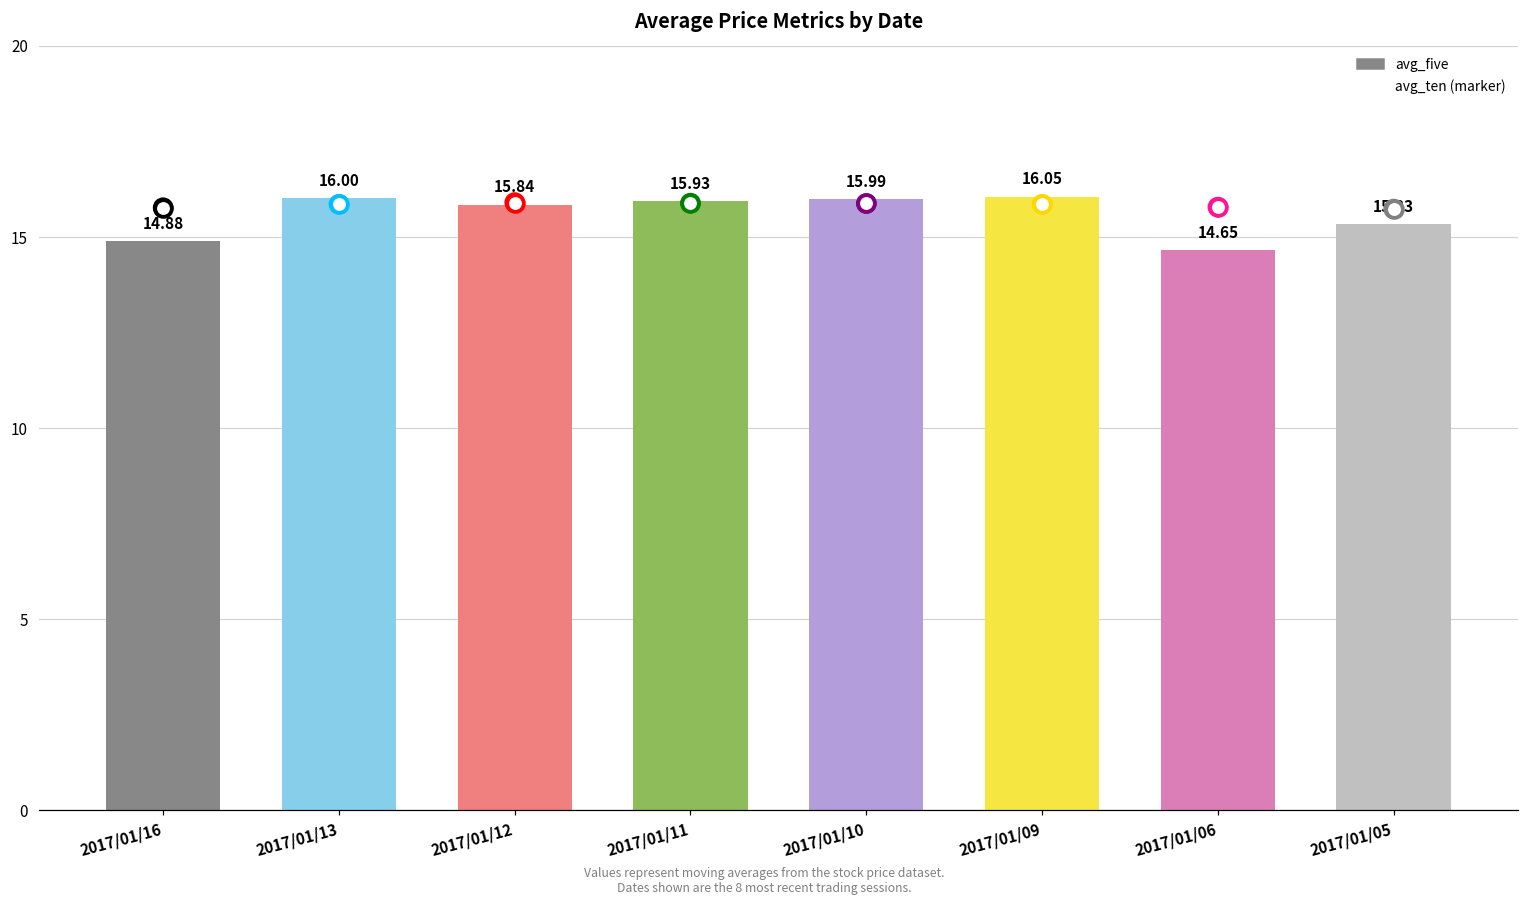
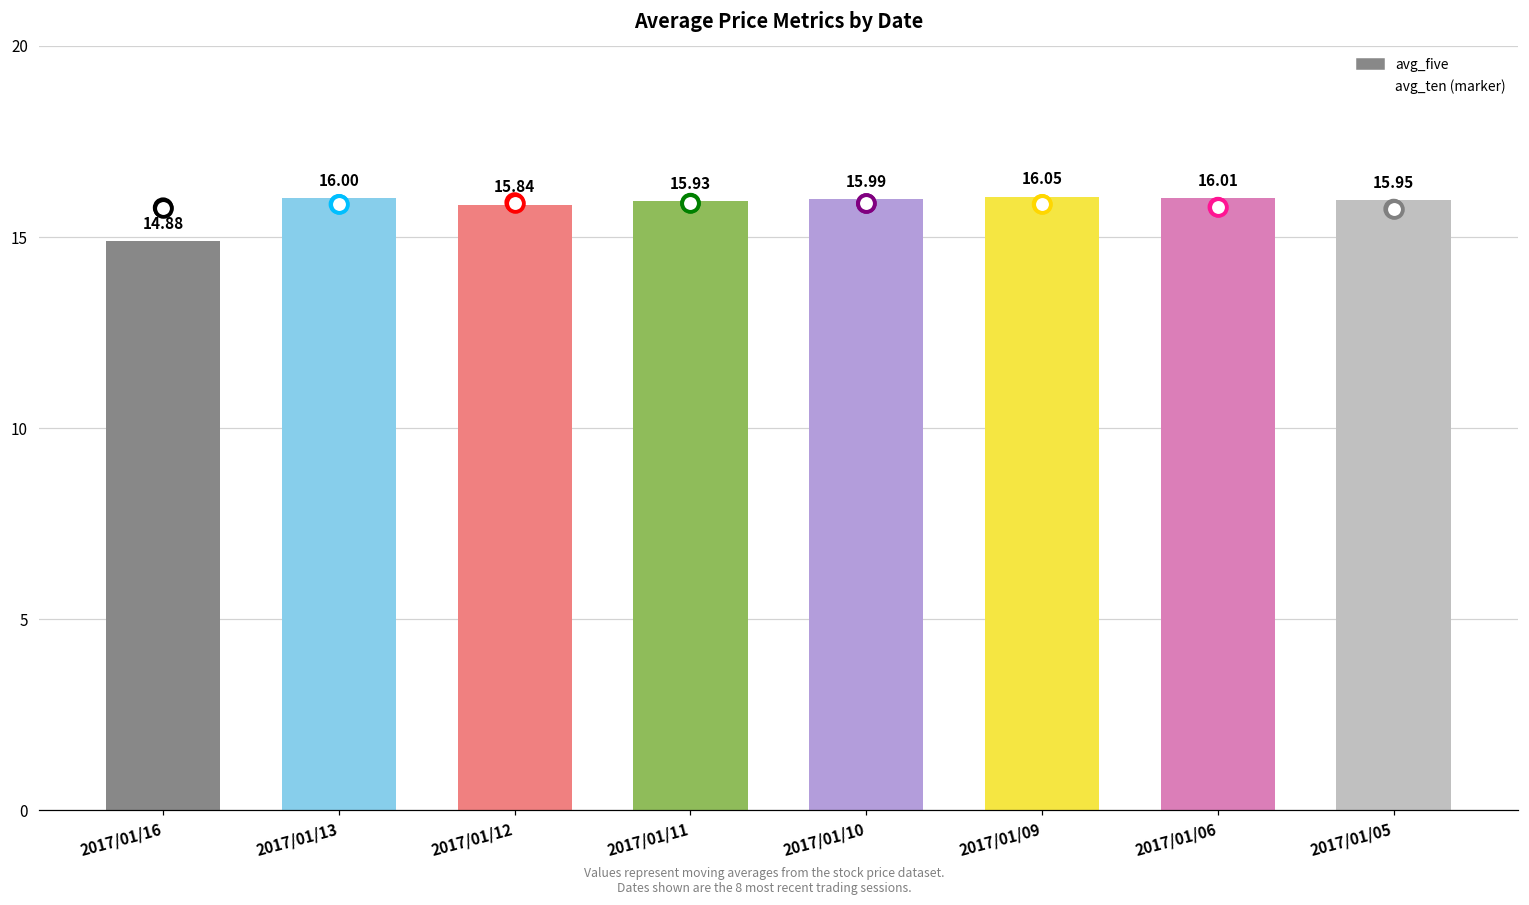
avg_five, 2017/01/06: 14.65 -> 16.01
avg_five, 2017/01/05: 15.33 -> 15.95
